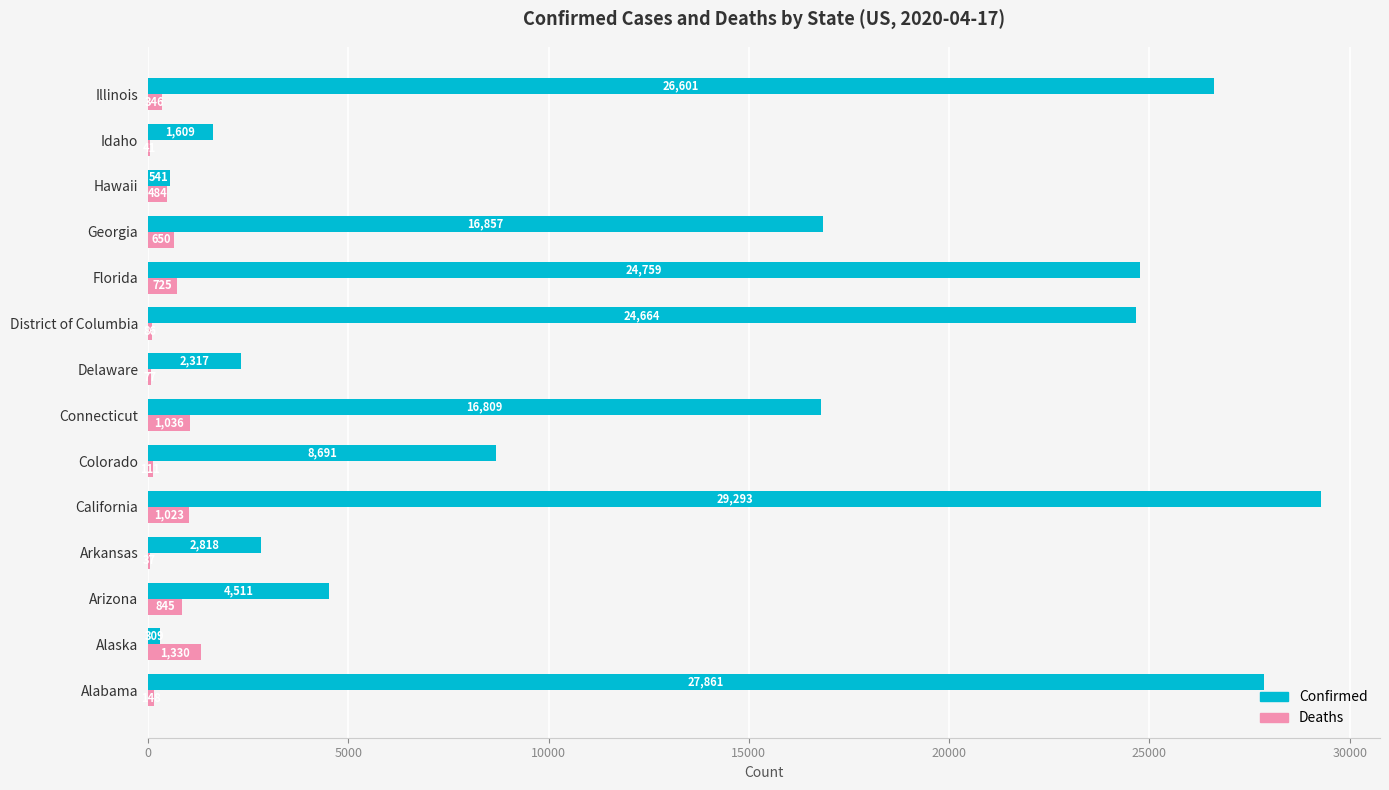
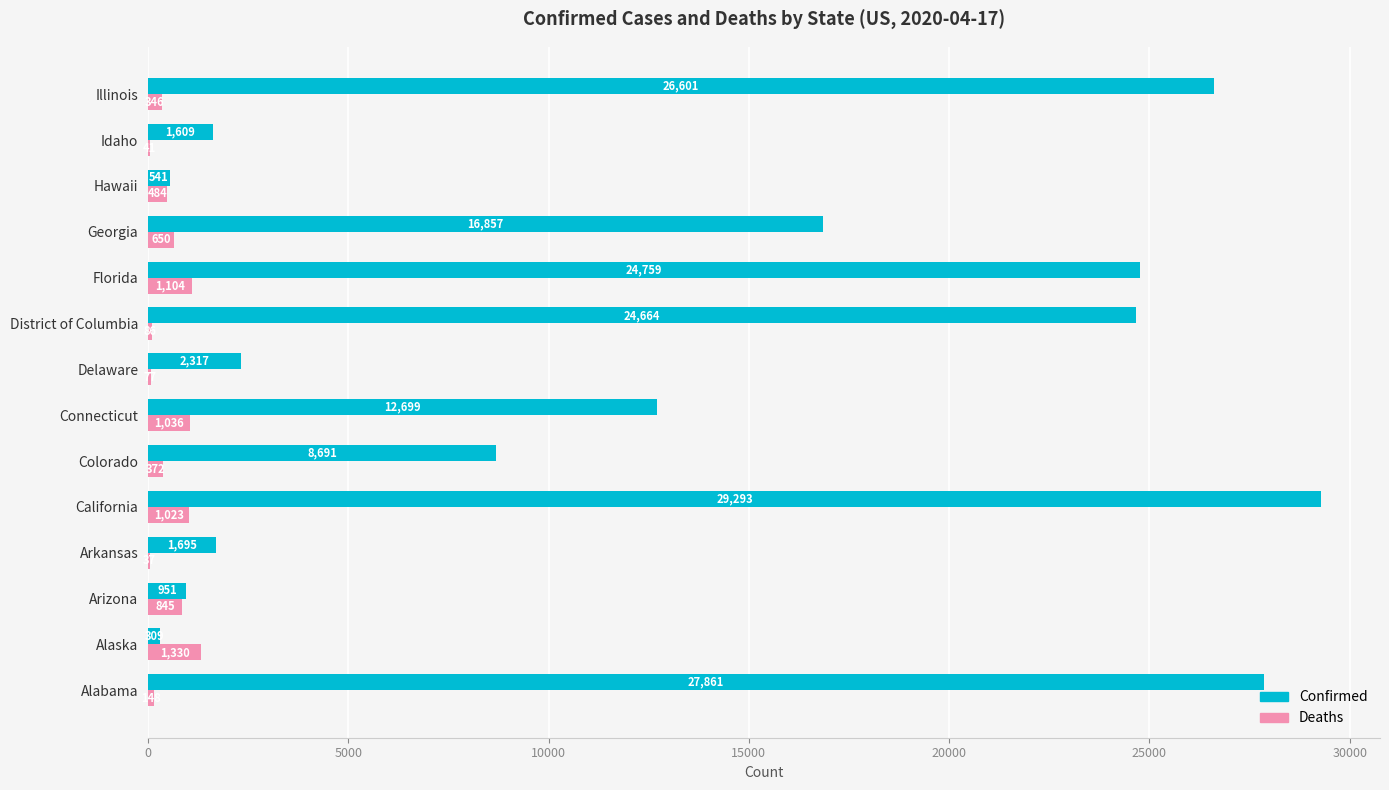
Deaths, Florida: 725 -> 1,104
Confirmed, Connecticut: 16,809 -> 12,699
Deaths, Colorado: 100 -> 400
Confirmed, Arkansas: 2,818 -> 1,695
Confirmed, Arizona: 4,511 -> 951
